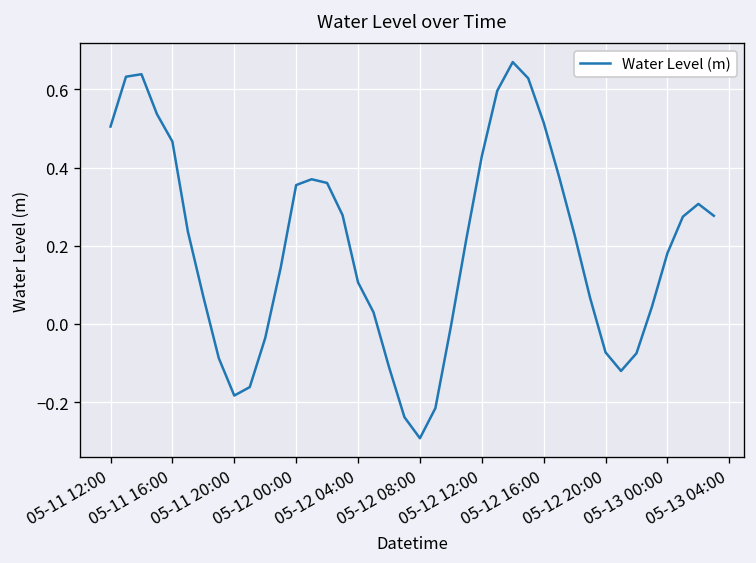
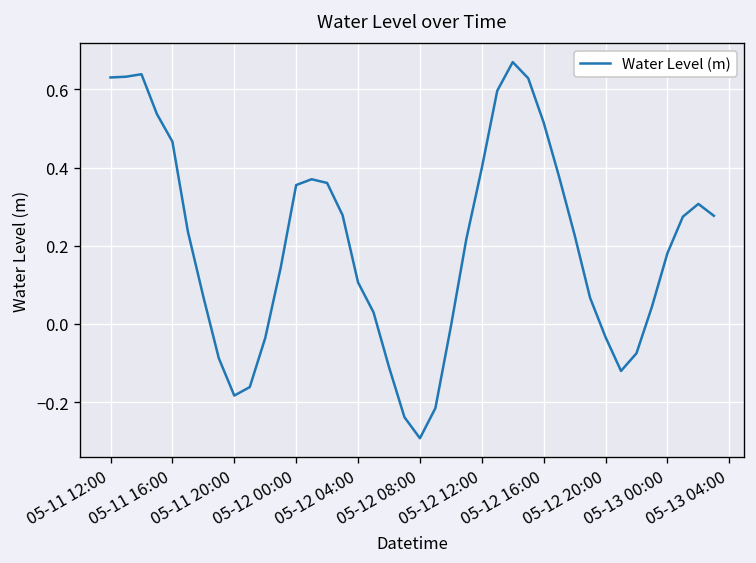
05-11 12:00: 0.50 -> 0.63
05-12 12:00: 0.43 -> 0.40
05-12 20:00: -0.07 -> -0.03
